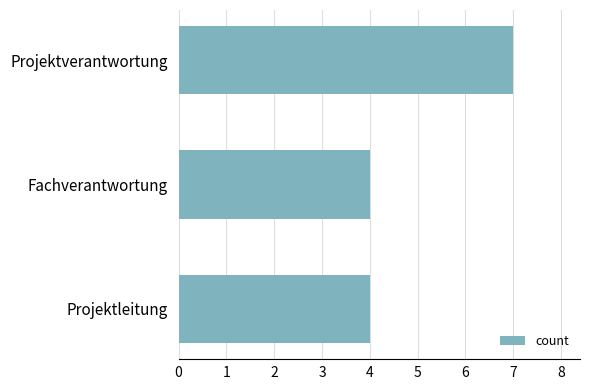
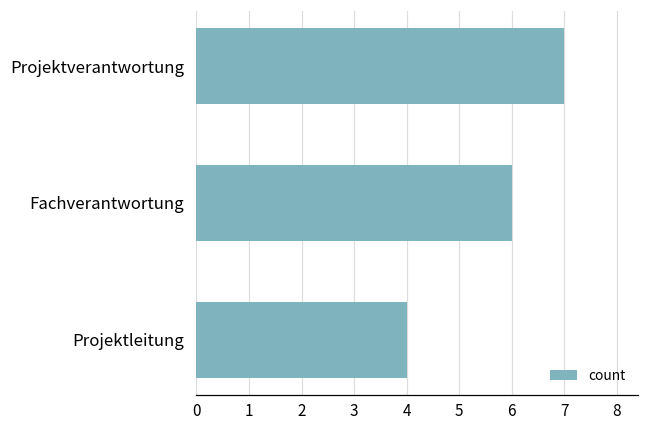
Fachverantwortung: 4 -> 6
